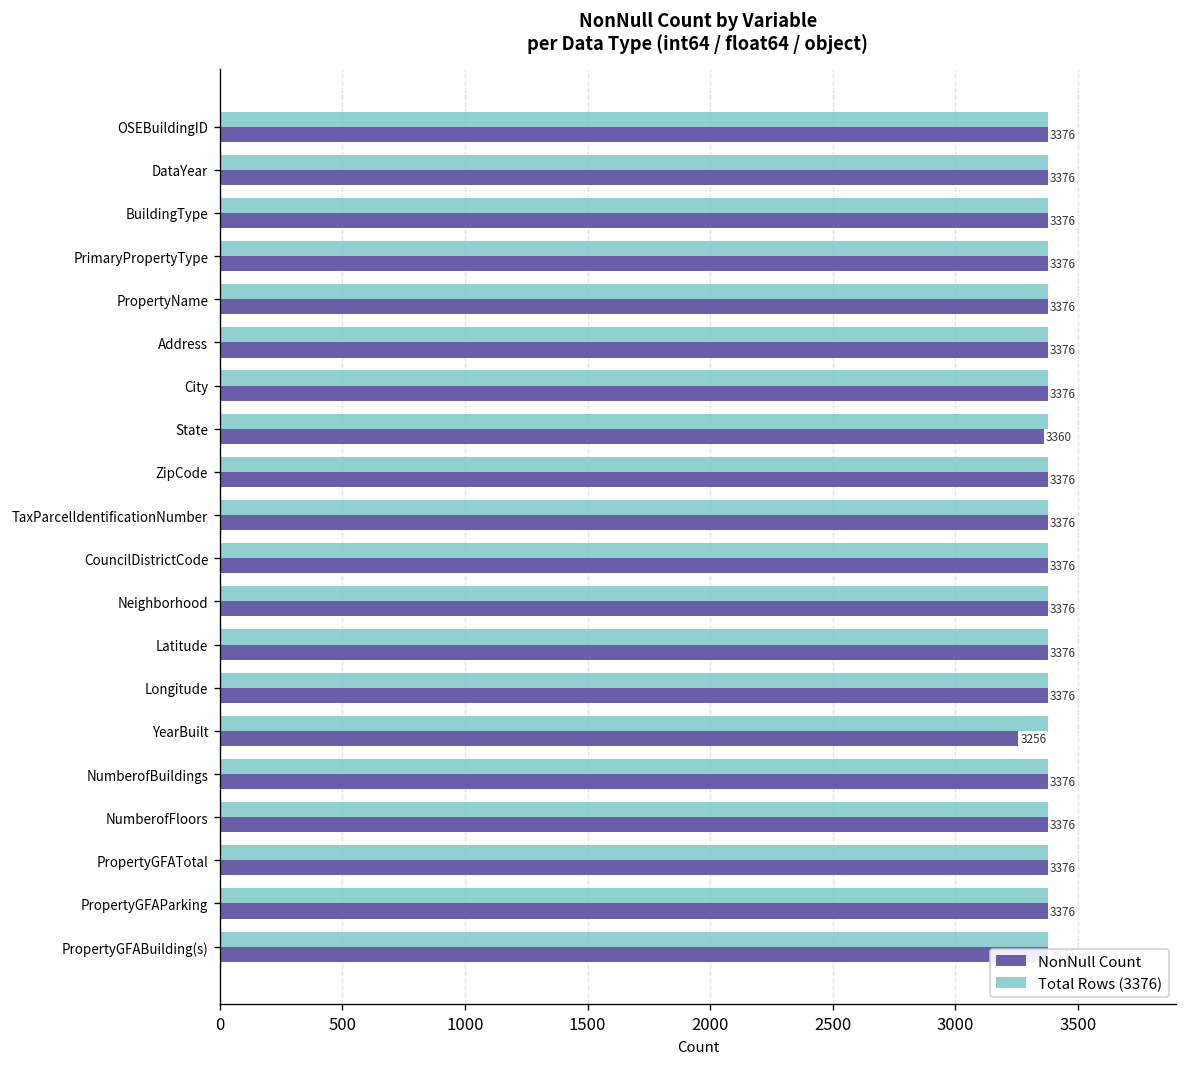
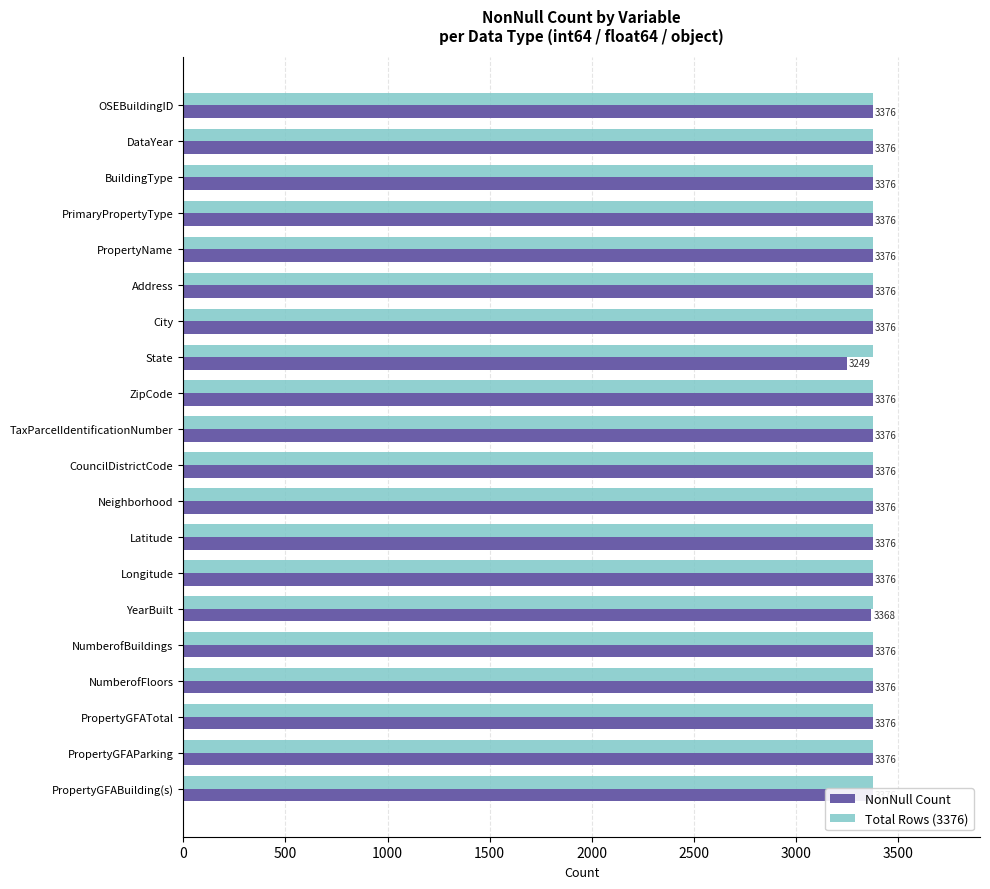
NonNull Count, State: 3360 -> 3249
NonNull Count, YearBuilt: 3256 -> 3368
